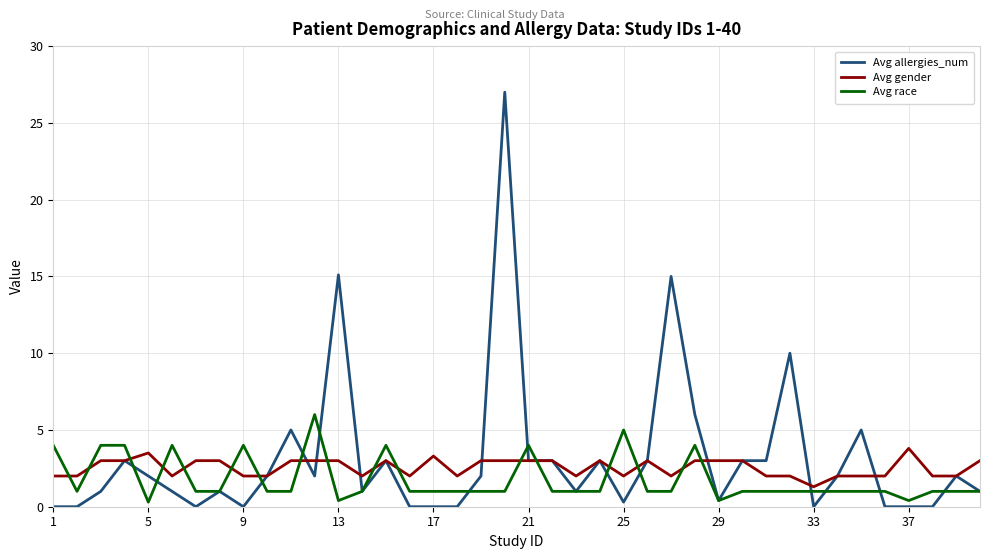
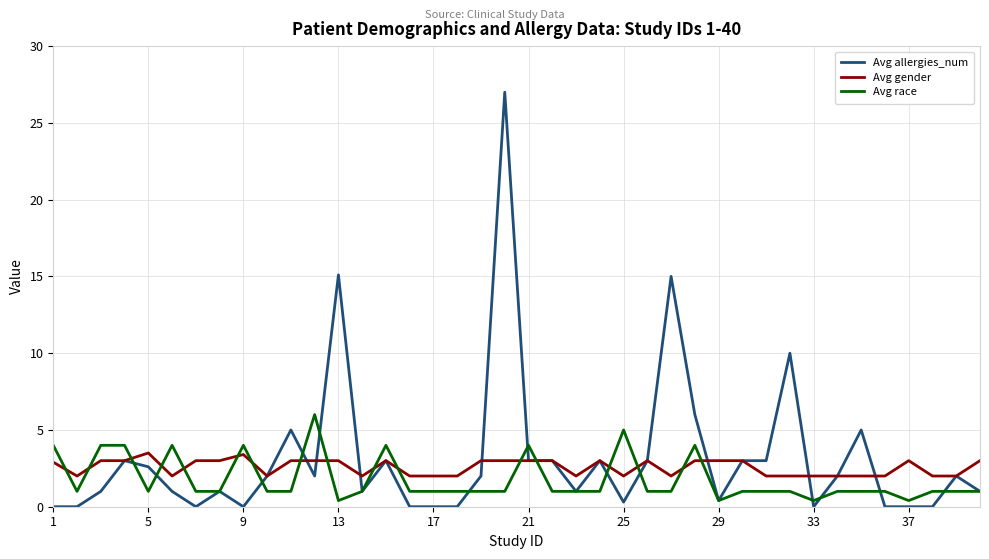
Avg gender, 1: 2.0 -> 2.9
Avg allergies_num, 5: 2.0 -> 2.6
Avg race, 5: 0.3 -> 1.0
Avg gender, 9: 2.0 -> 3.4
Avg gender, 17: 3.3 -> 2.0
Avg gender, 33: 1.3 -> 2.0
Avg race, 33: 1.0 -> 0.4
Avg gender, 37: 3.8 -> 3.0
